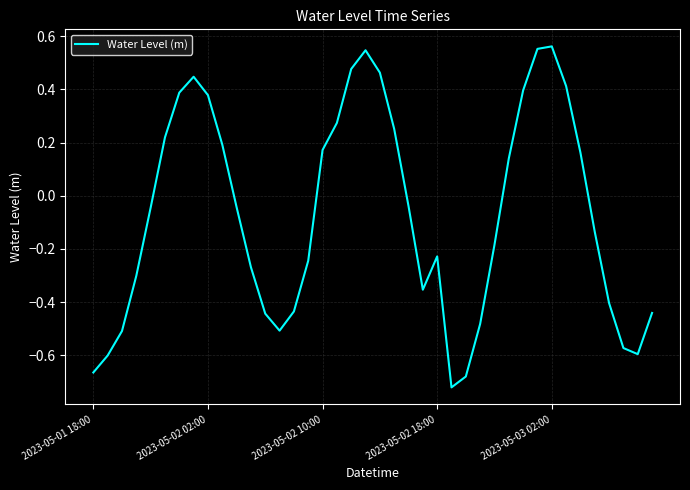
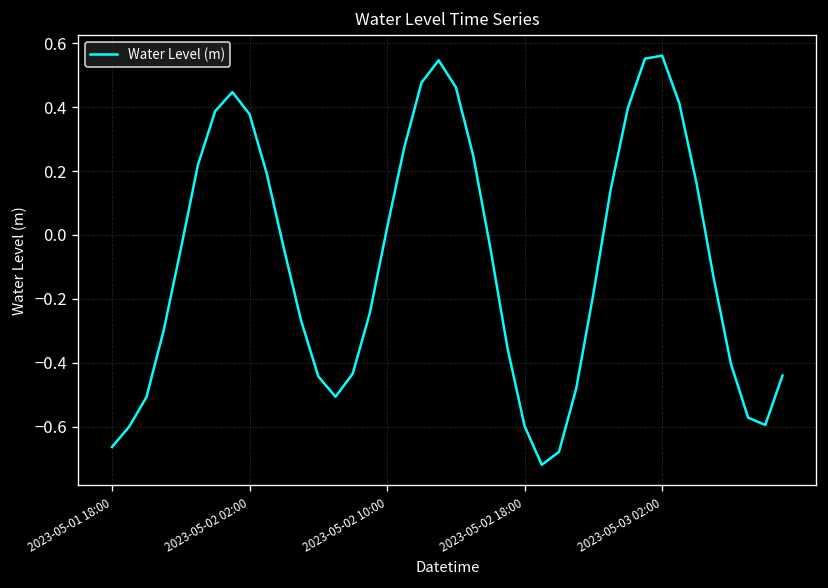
2023-05-02 10:00: 0.17 -> 0.02
2023-05-02 18:00: -0.23 -> -0.60
